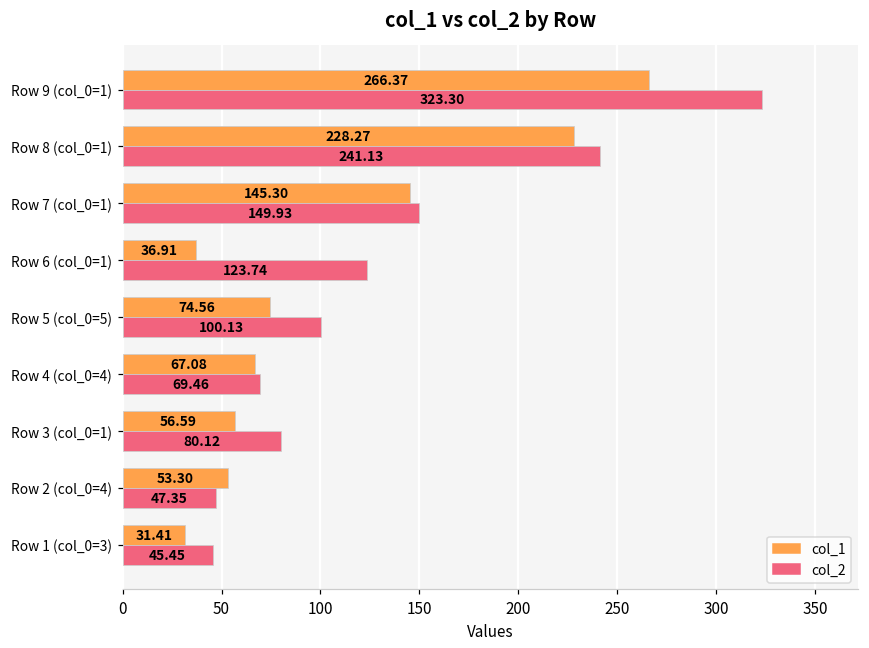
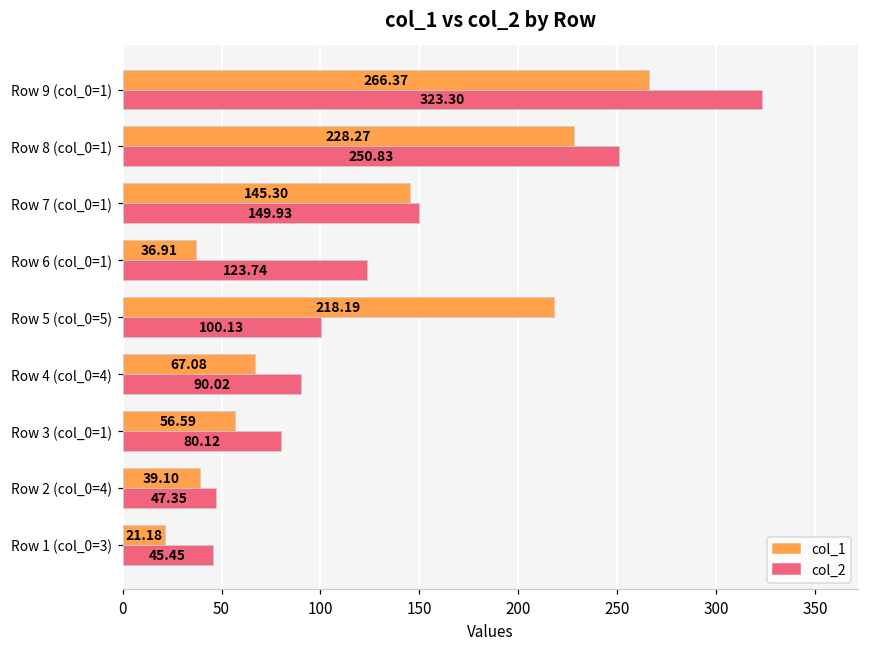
col_2, Row 8 (col_0=1): 241.13 -> 250.83
col_1, Row 5 (col_0=5): 74.56 -> 218.19
col_2, Row 4 (col_0=4): 69.46 -> 90.02
col_1, Row 2 (col_0=4): 53.30 -> 39.10
col_1, Row 1 (col_0=3): 31.41 -> 21.18
